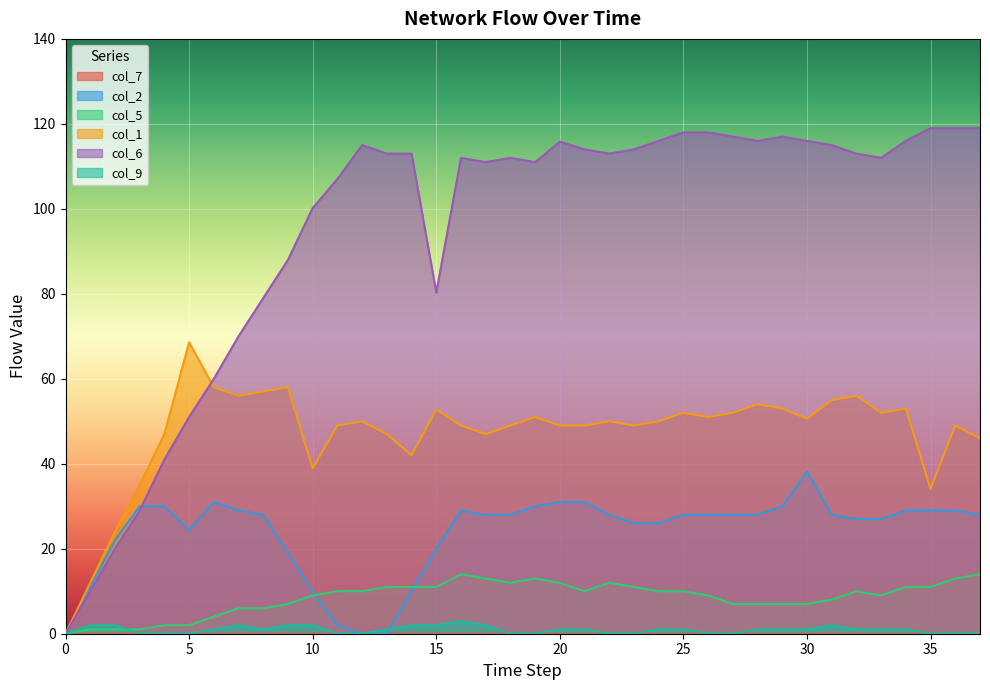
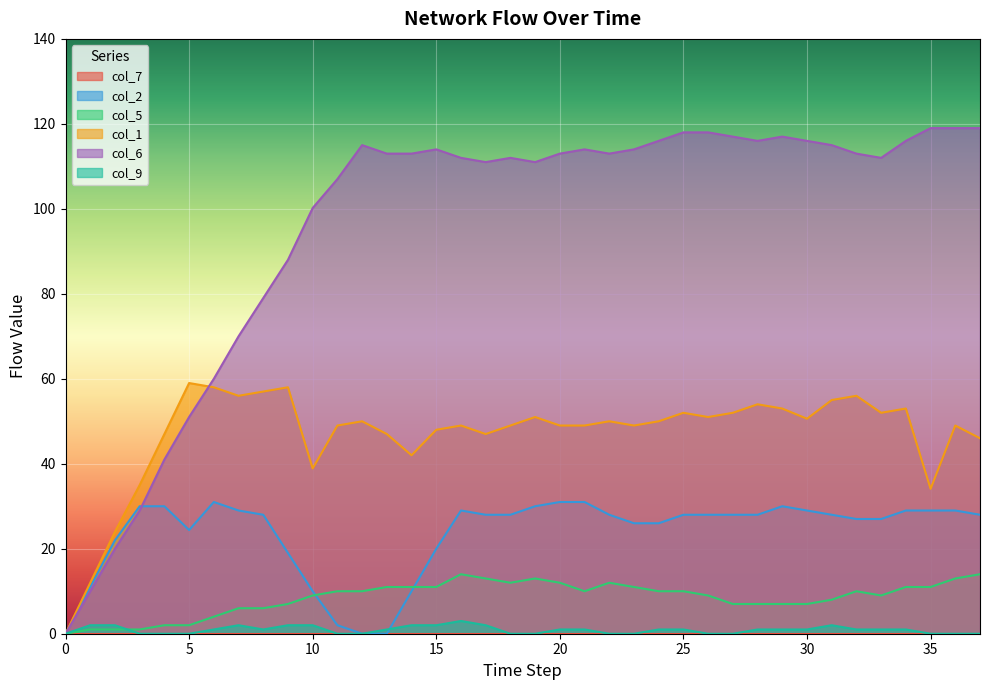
col_1, 5: 69 -> 59
col_1, 15: 53 -> 48
col_6, 15: 80 -> 114
col_6, 20: 116 -> 113
col_2, 30: 38 -> 29
